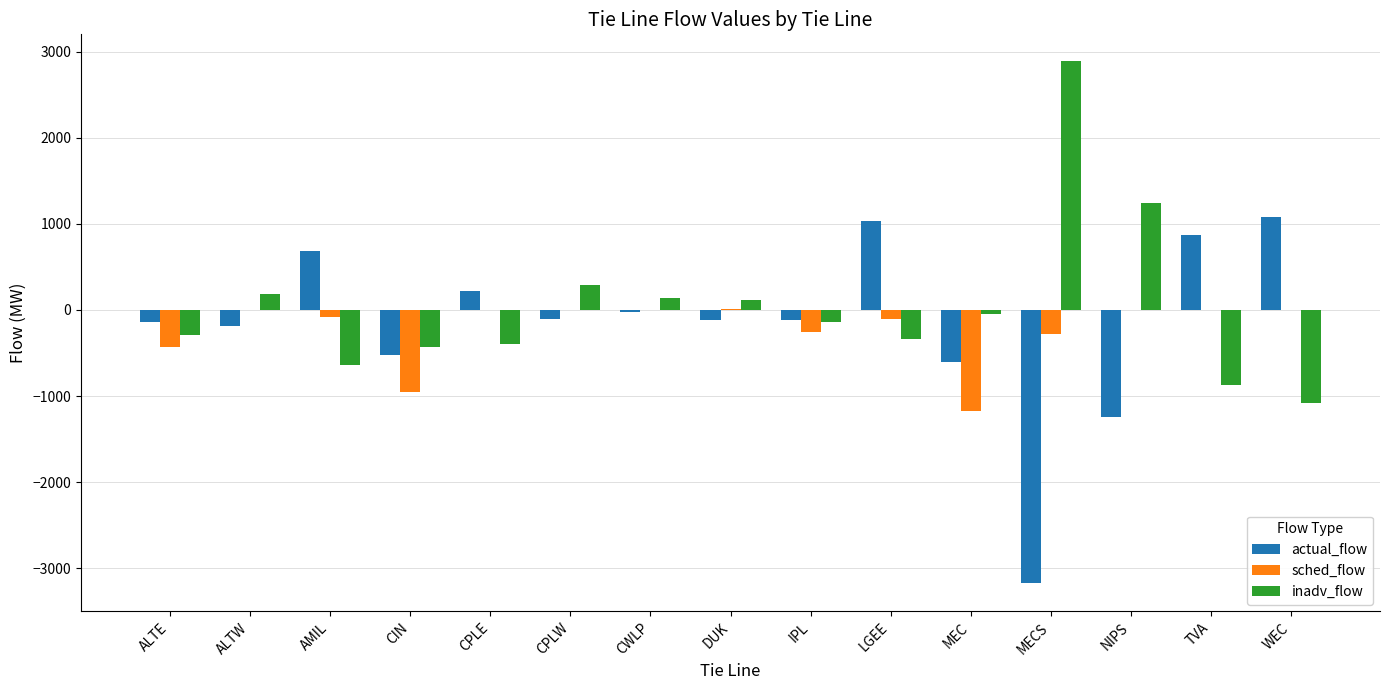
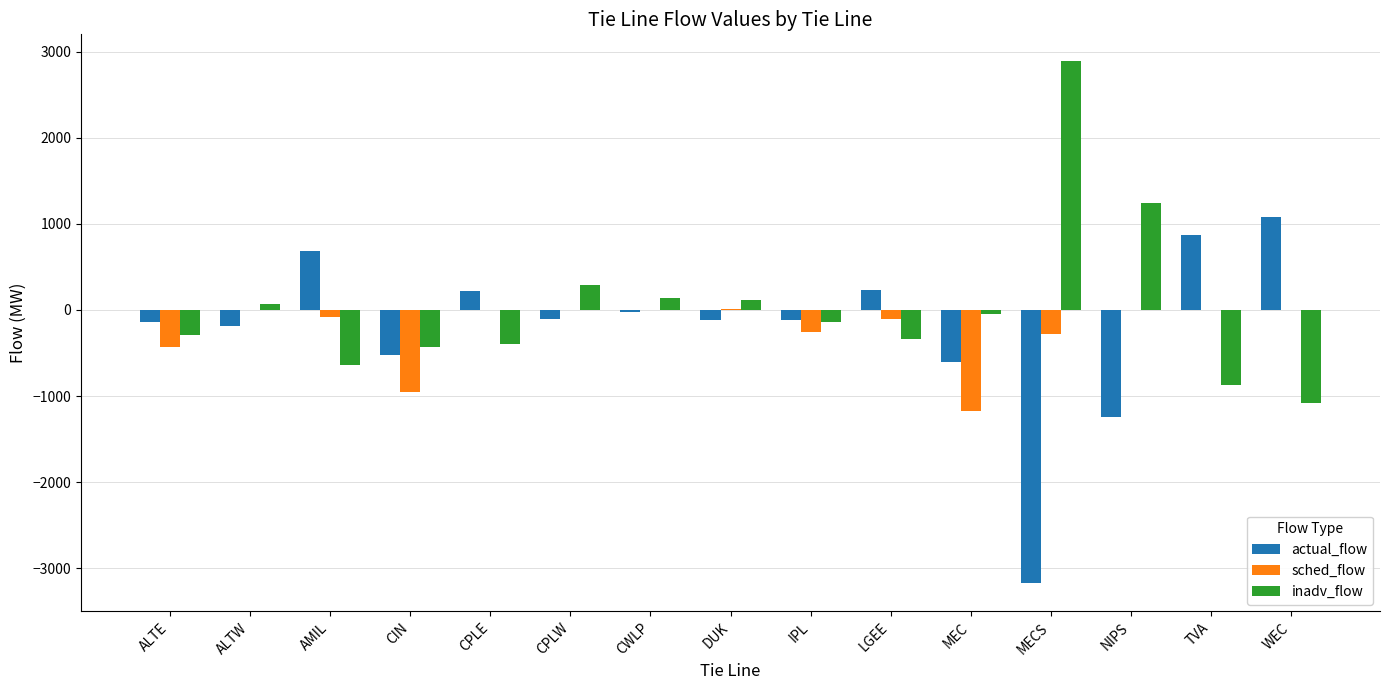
inadv_flow, ALTW: 200 -> 100
actual_flow, LGEE: 1000 -> 200
